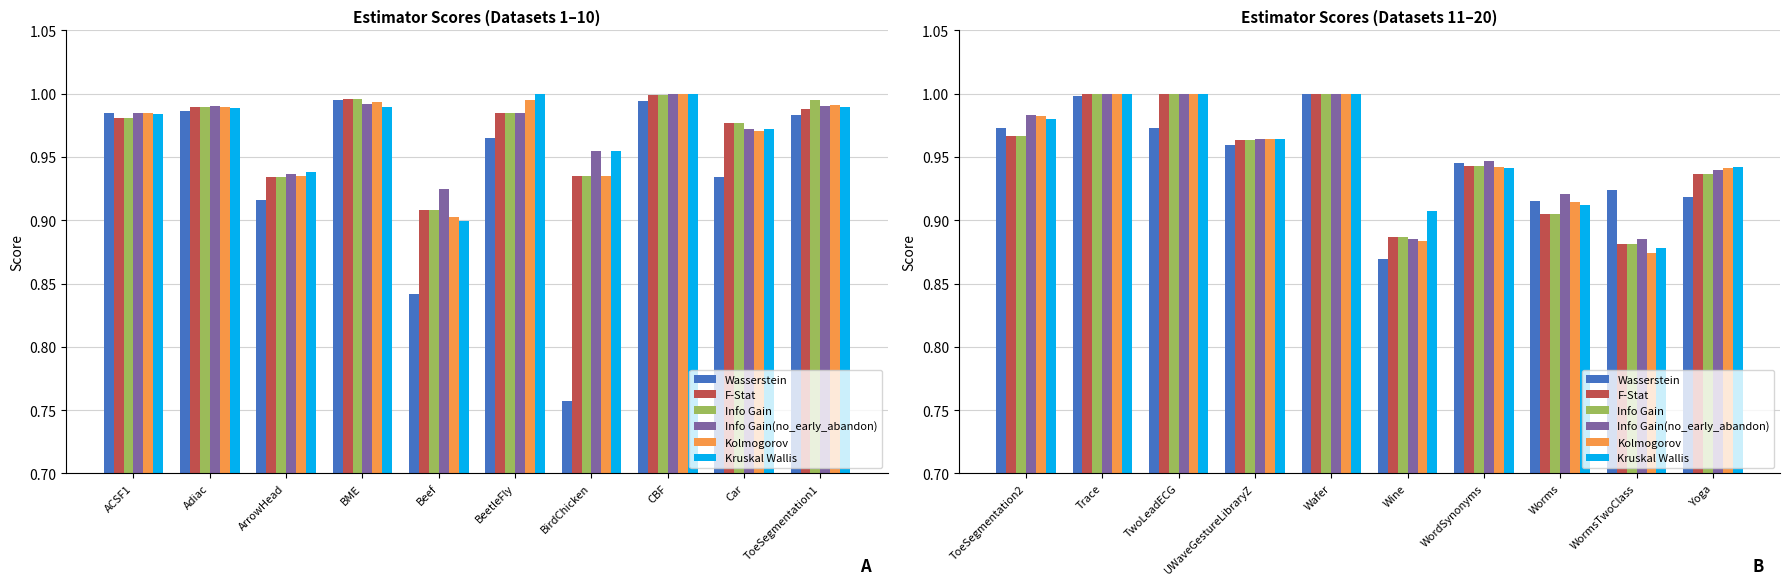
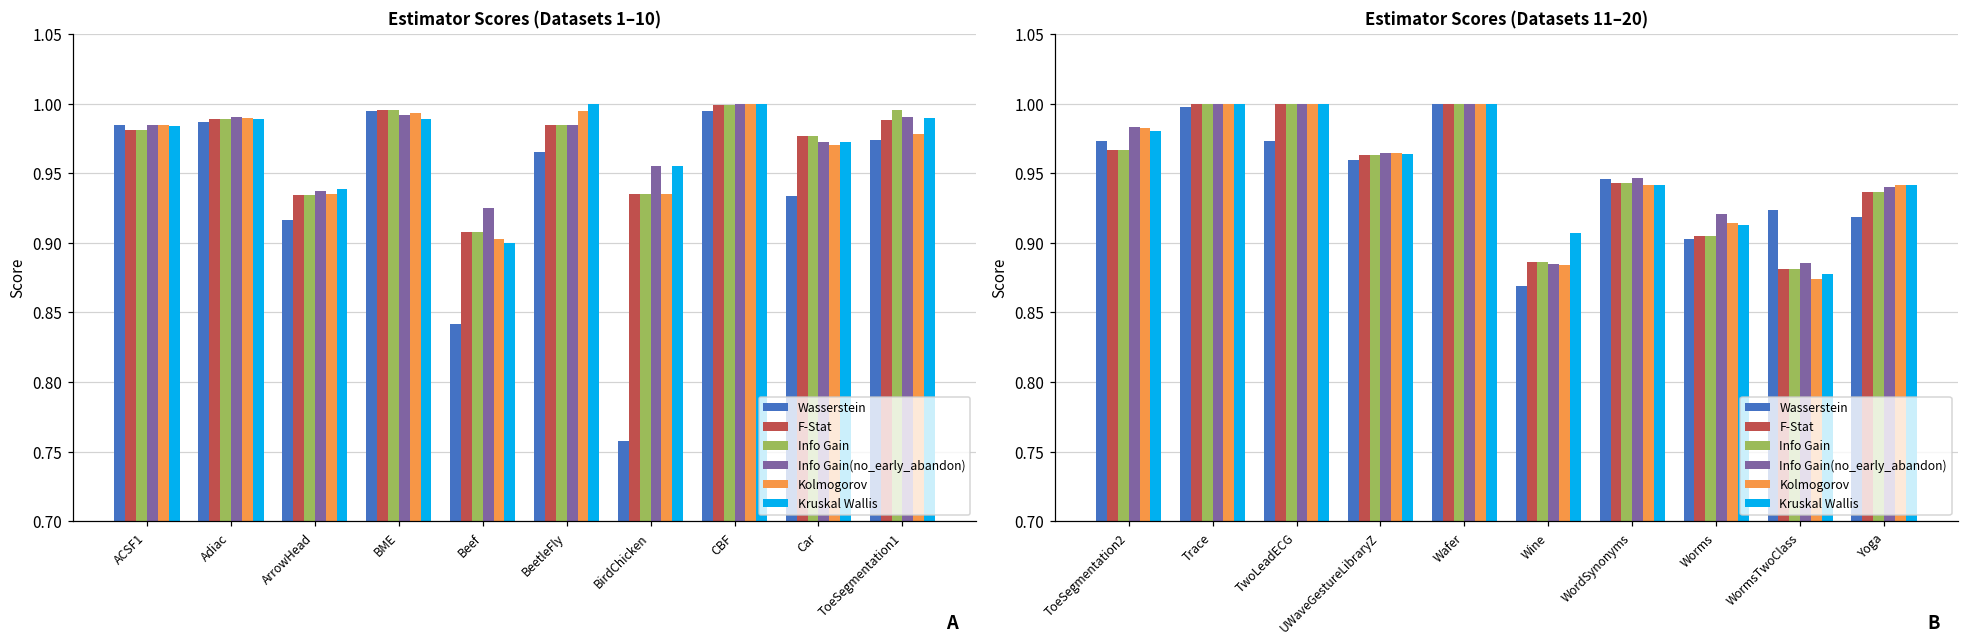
Estimator Scores (Datasets 1–10), Wasserstein, ToeSegmentation1: 0.983 -> 0.974
Estimator Scores (Datasets 1–10), Kolmogorov, ToeSegmentation1: 0.991 -> 0.978
Estimator Scores (Datasets 11–20), Wasserstein, Worms: 0.915 -> 0.903
